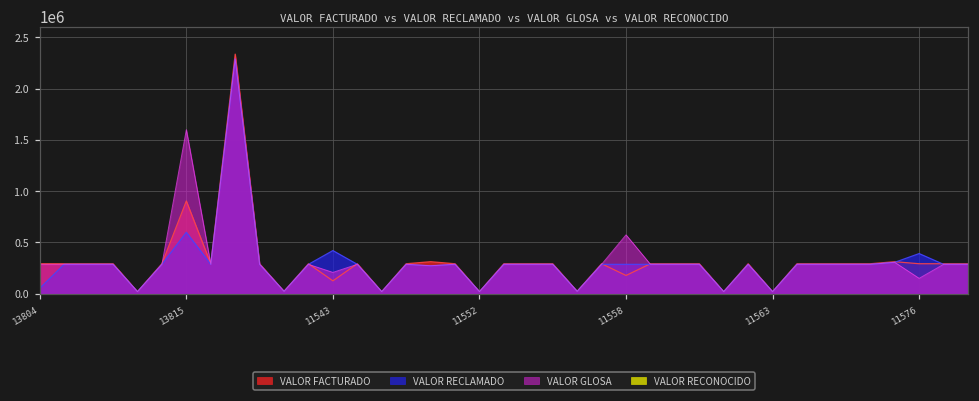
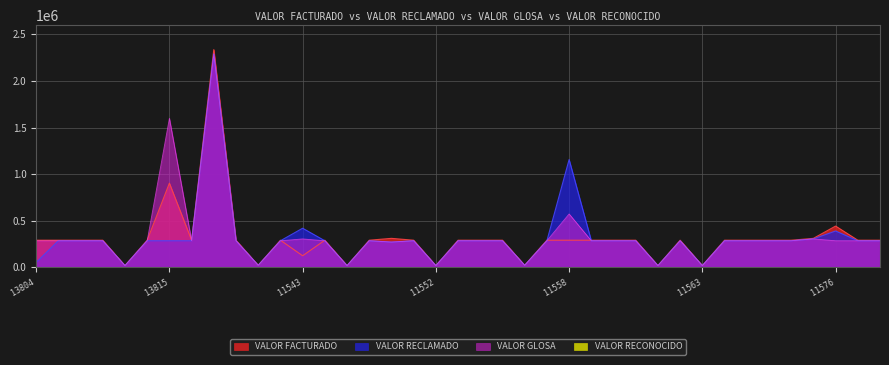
VALOR RECLAMADO, 13815: 600000 -> 300000
VALOR GLOSA, 11543: 200000 -> 300000
VALOR FACTURADO, 11558: 200000 -> 300000
VALOR RECLAMADO, 11558: 300000 -> 1200000
VALOR FACTURADO, 11576: 300000 -> 400000
VALOR GLOSA, 11576: 100000 -> 300000
